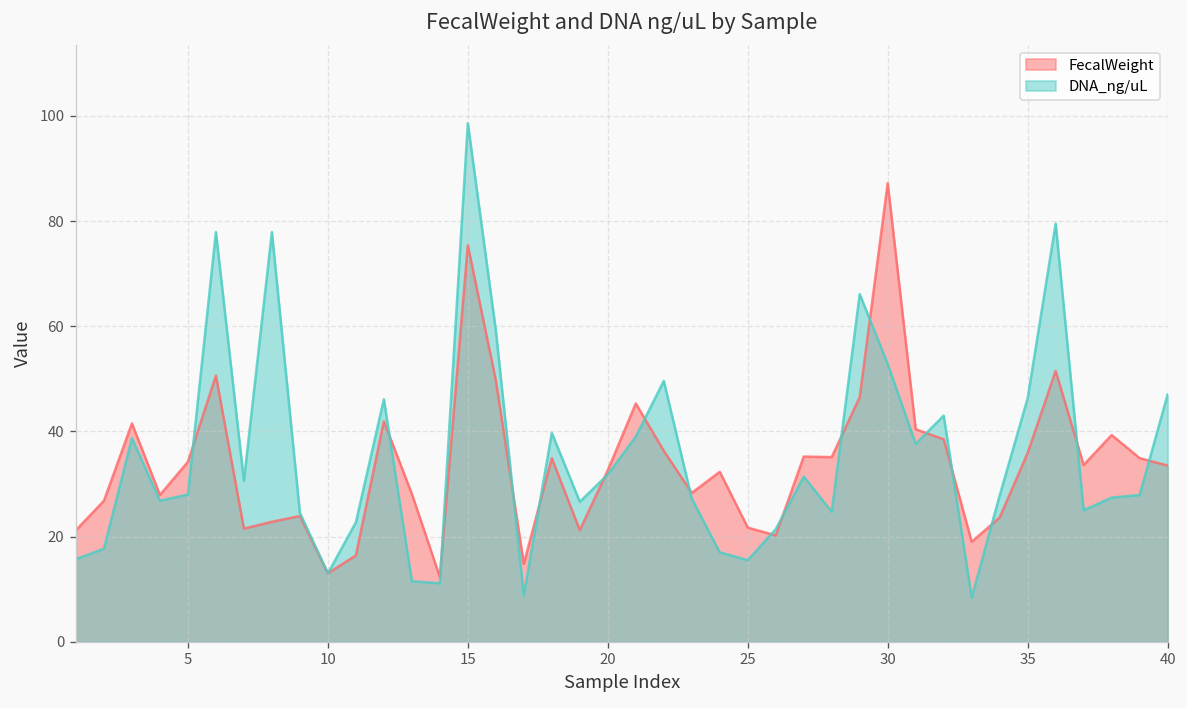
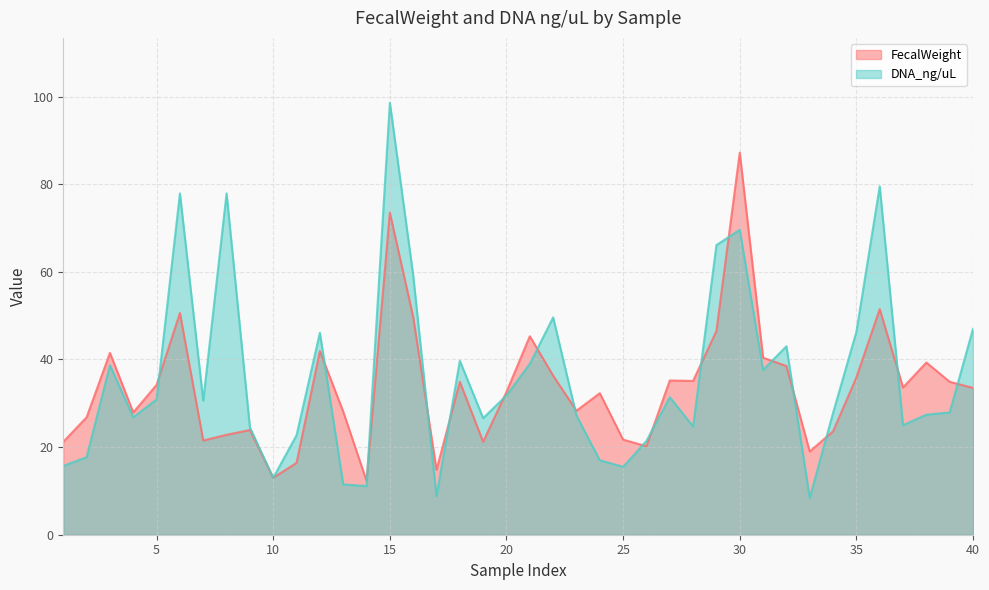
DNA_ng/uL, 5: 28 -> 31
FecalWeight, 15: 75 -> 74
DNA_ng/uL, 30: 53 -> 70
